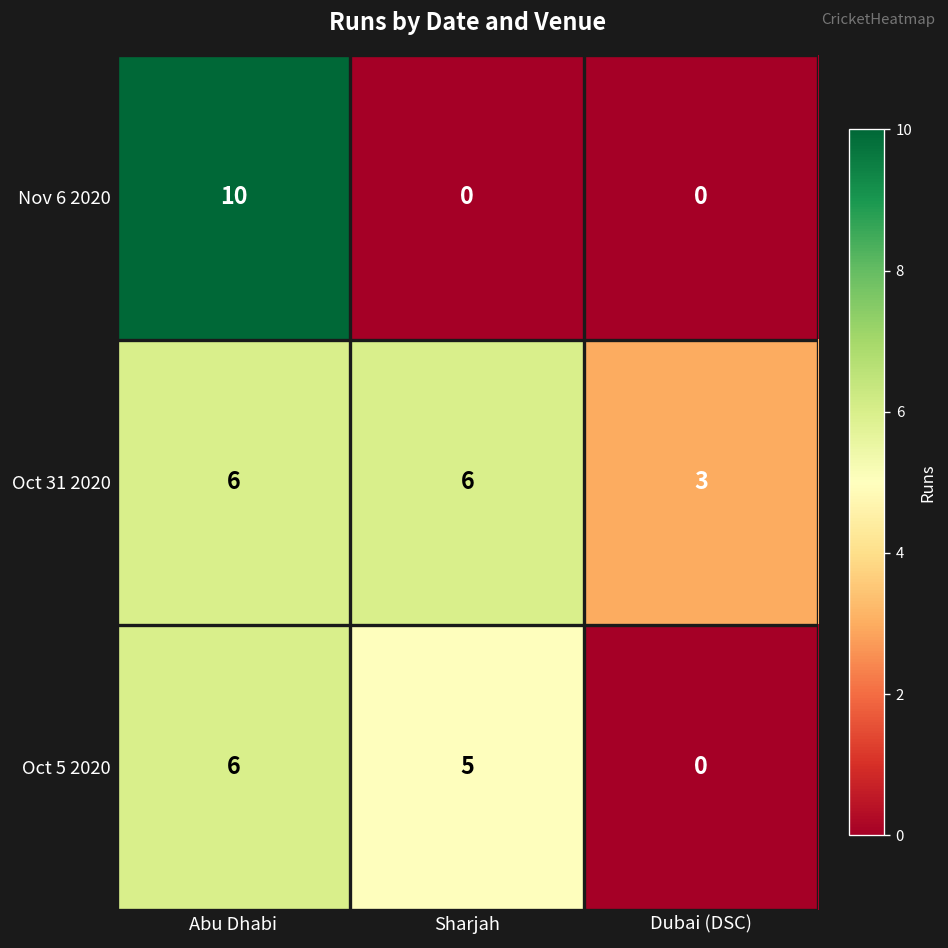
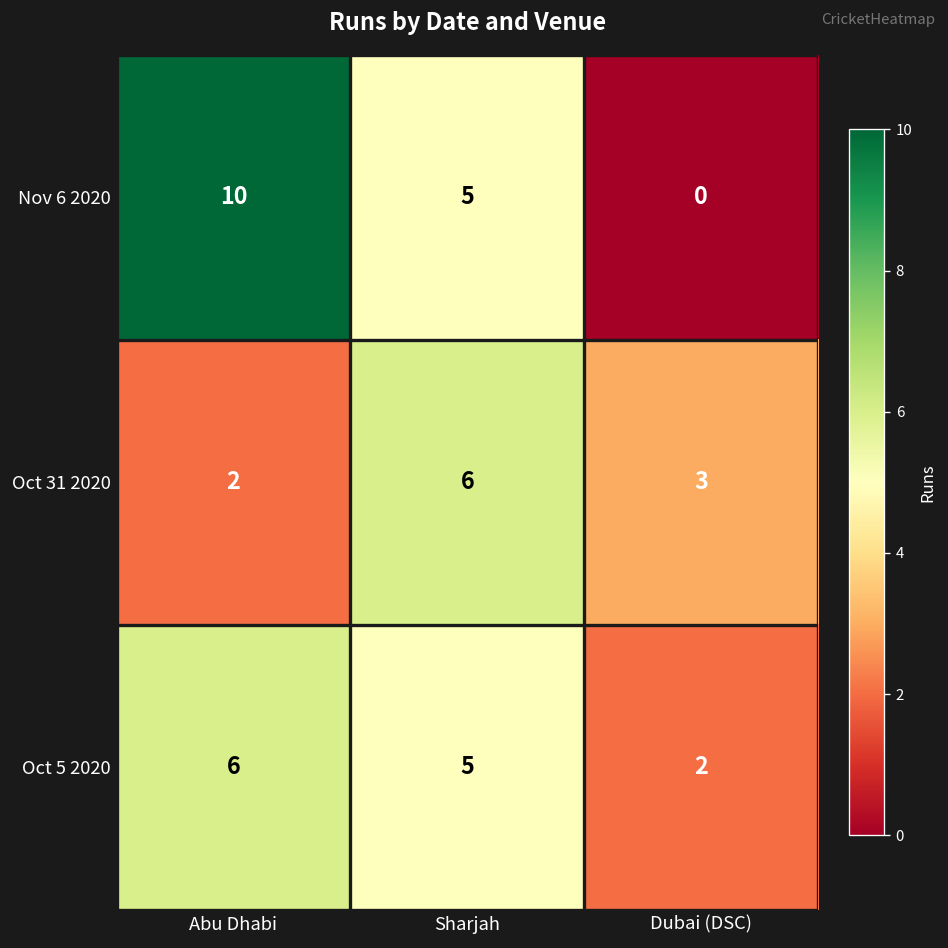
Nov 6 2020, Sharjah: 0 -> 5
Oct 31 2020, Abu Dhabi: 6 -> 2
Oct 5 2020, Dubai (DSC): 0 -> 2
